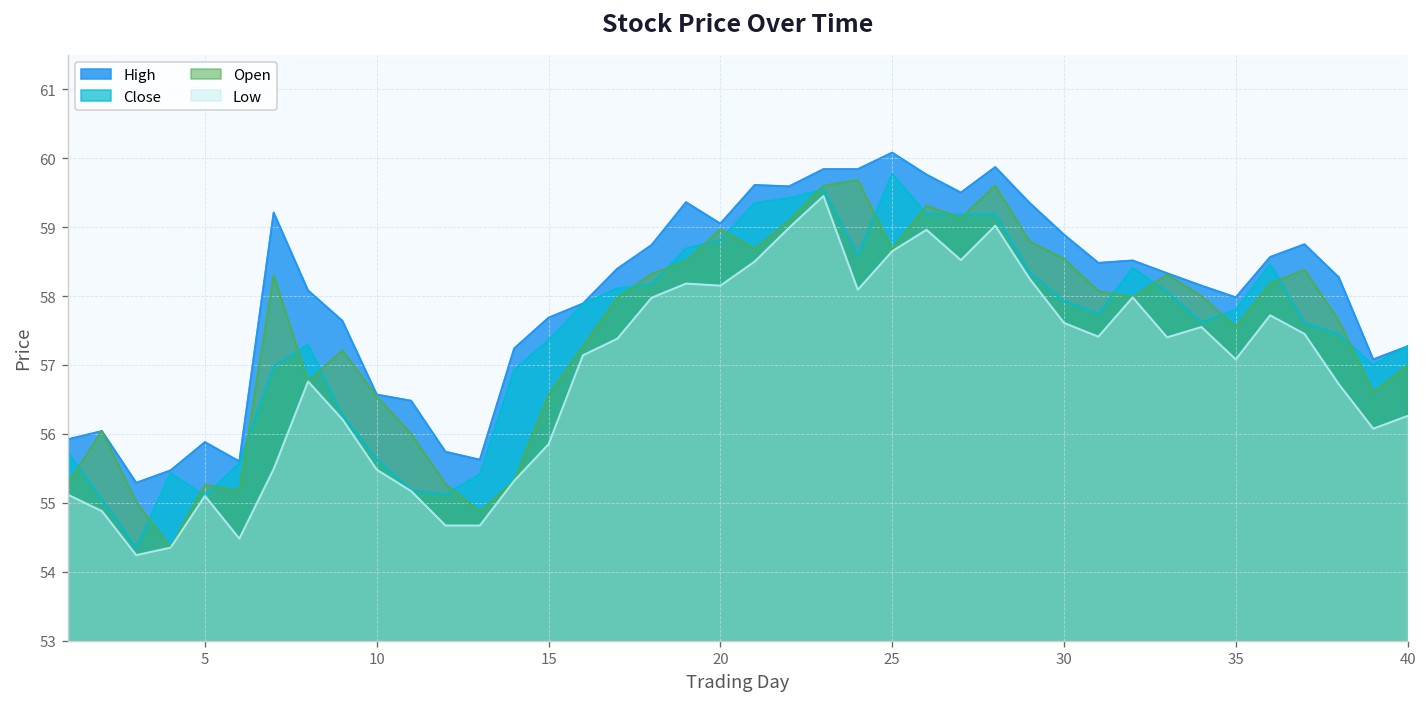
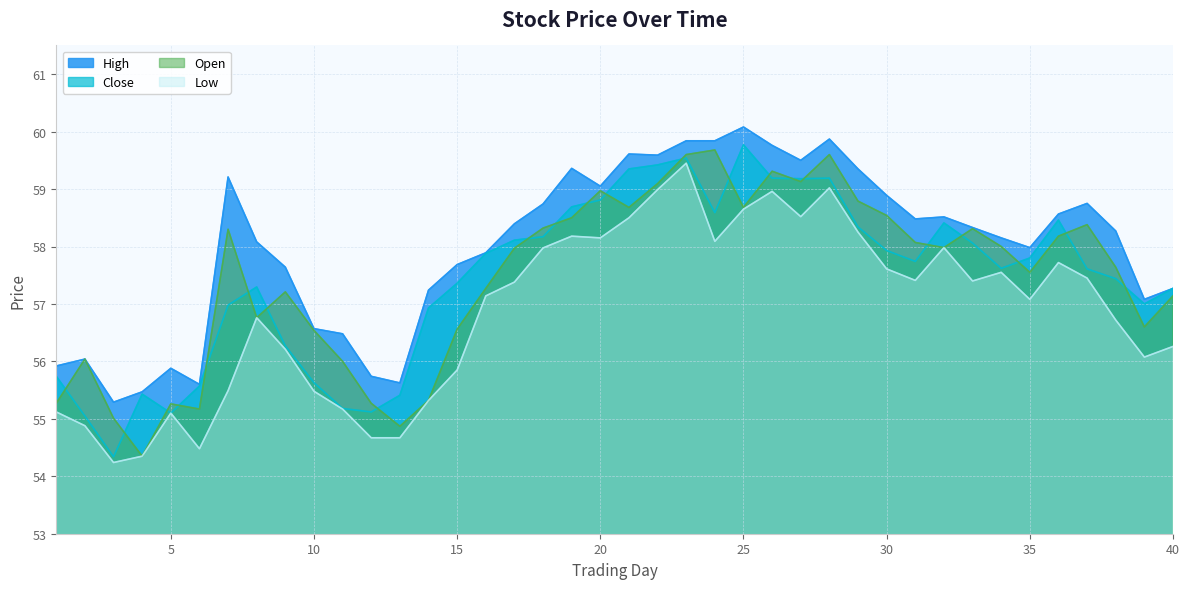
Open, 40: 57.0 -> 57.1
